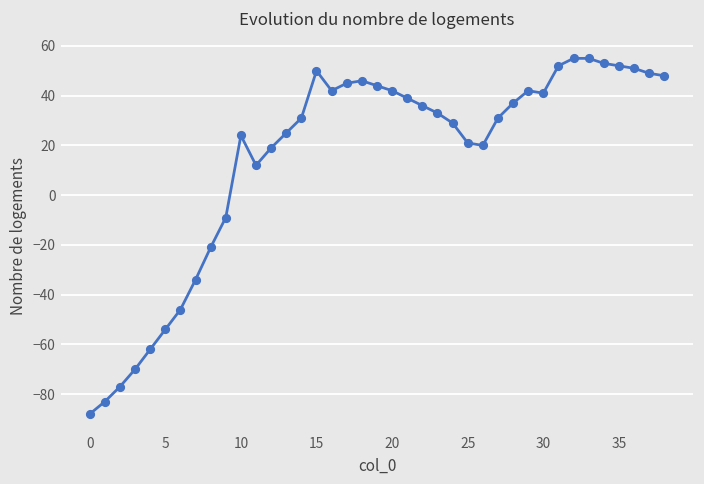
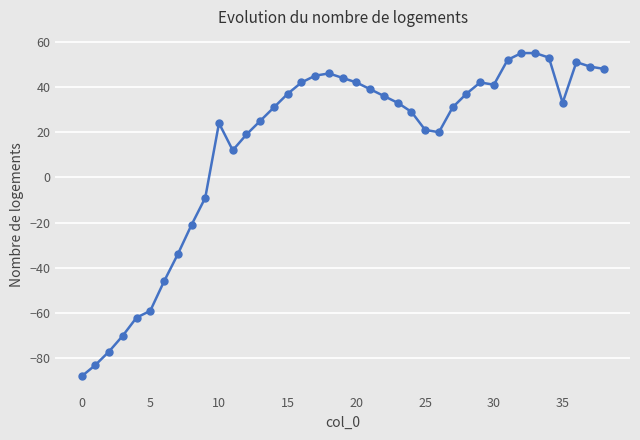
5: -54 -> -59
15: 50 -> 37
35: 52 -> 33
